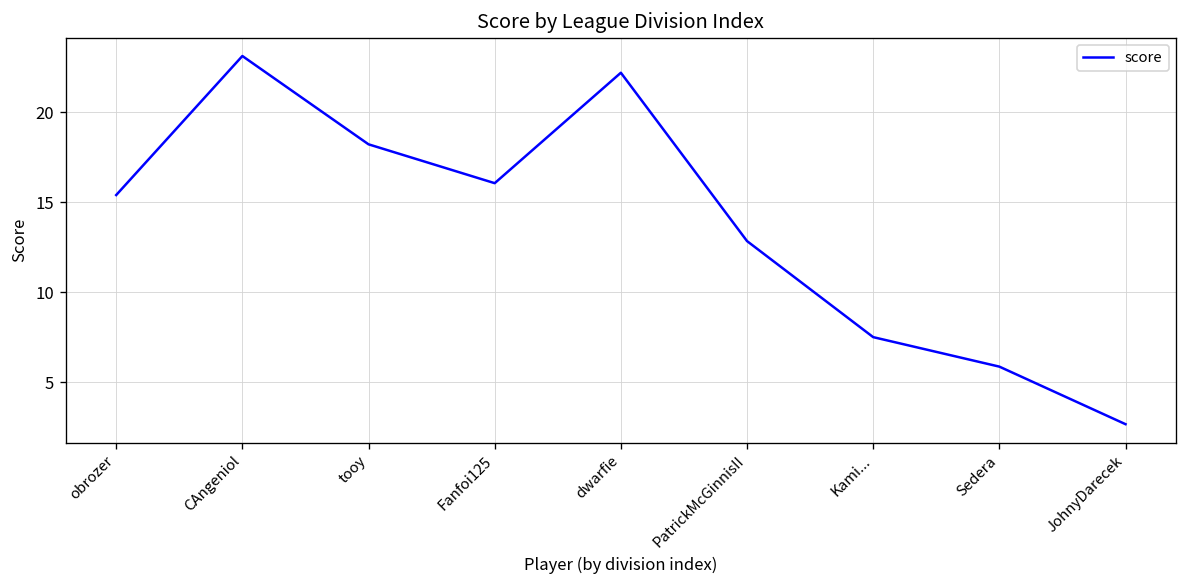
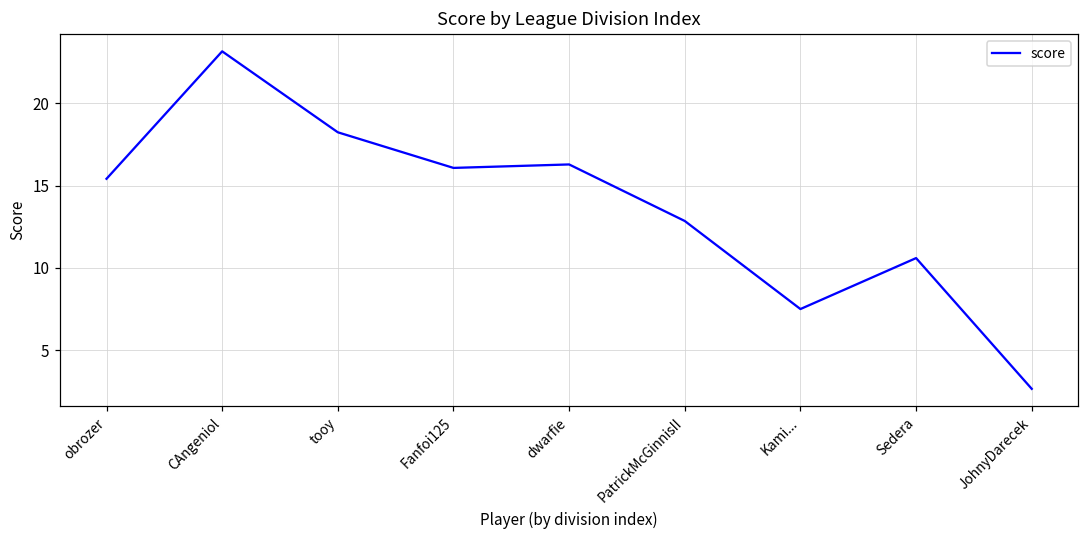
dwarfie: 22.2 -> 16.3
Sedera: 5.9 -> 10.6
